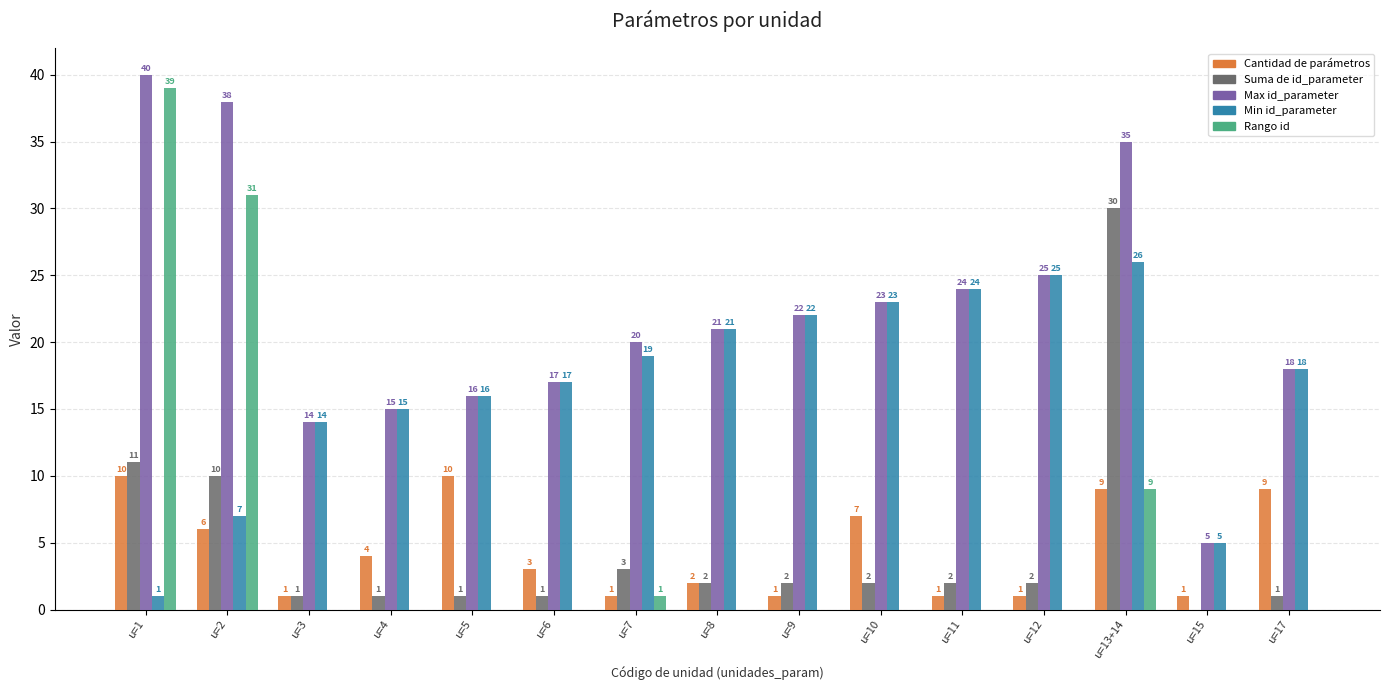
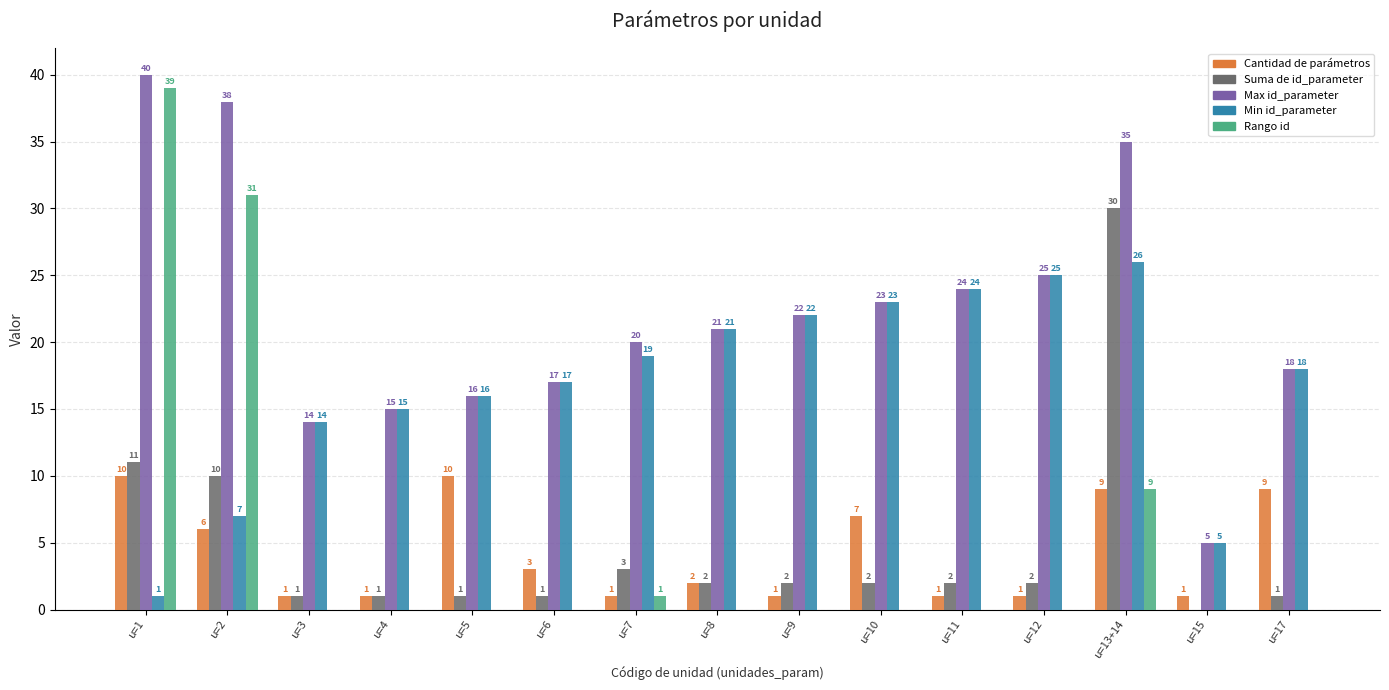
Cantidad de parámetros, u=4: 4 -> 1
